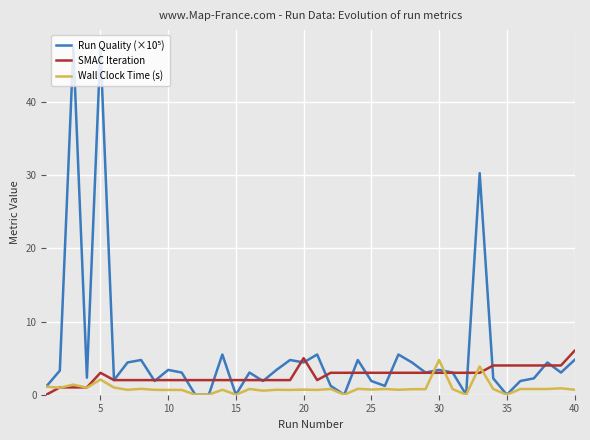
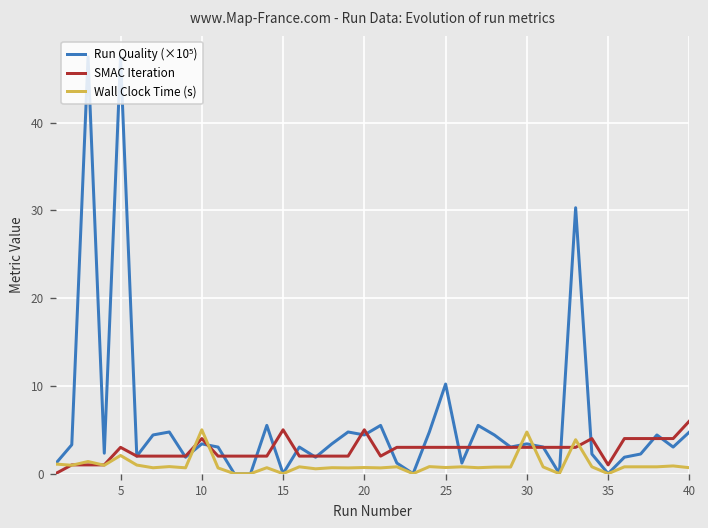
SMAC Iteration, 10: 2 -> 4
Wall Clock Time (s), 10: 1 -> 5
SMAC Iteration, 15: 2 -> 5
Run Quality (×10⁵), 25: 2 -> 10
SMAC Iteration, 35: 4 -> 1
